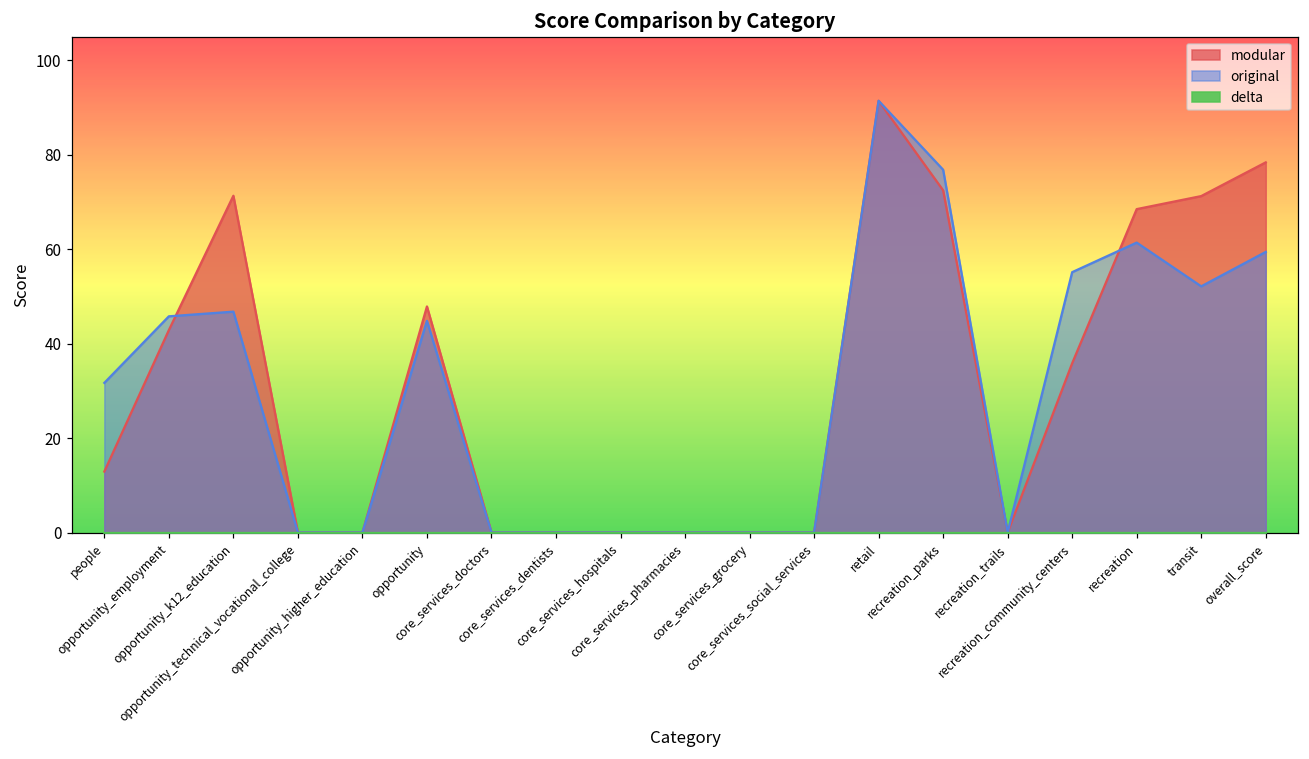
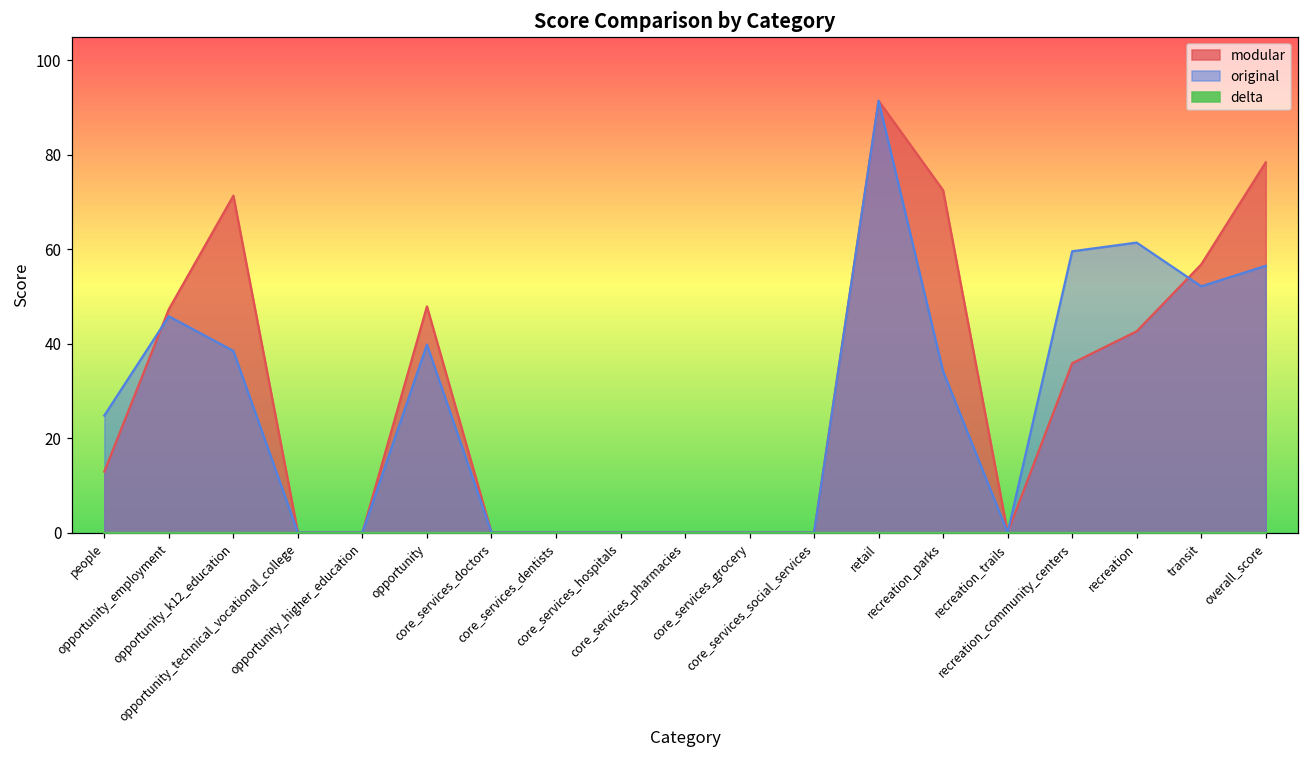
original, people: 32 -> 25
modular, opportunity_employment: 43 -> 47
original, opportunity_k12_education: 47 -> 38
original, opportunity: 45 -> 40
original, recreation_parks: 77 -> 34
original, recreation_community_centers: 55 -> 60
modular, recreation: 68 -> 43
modular, transit: 71 -> 57
original, overall_score: 59 -> 56
